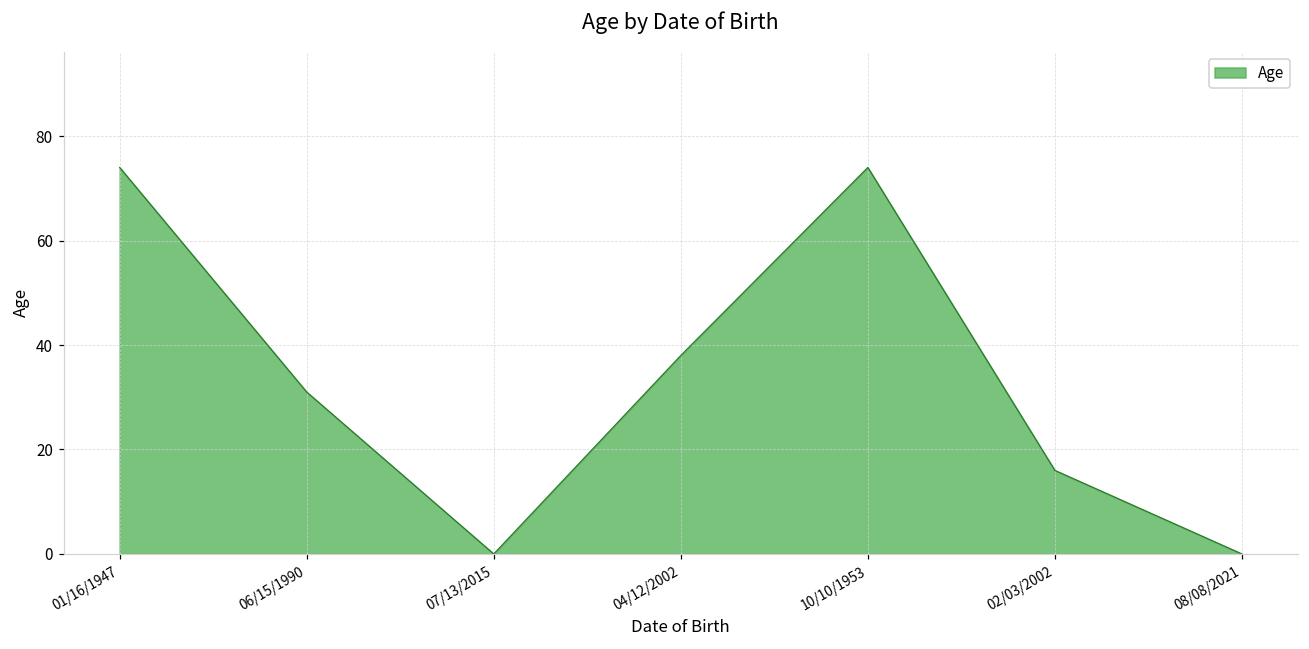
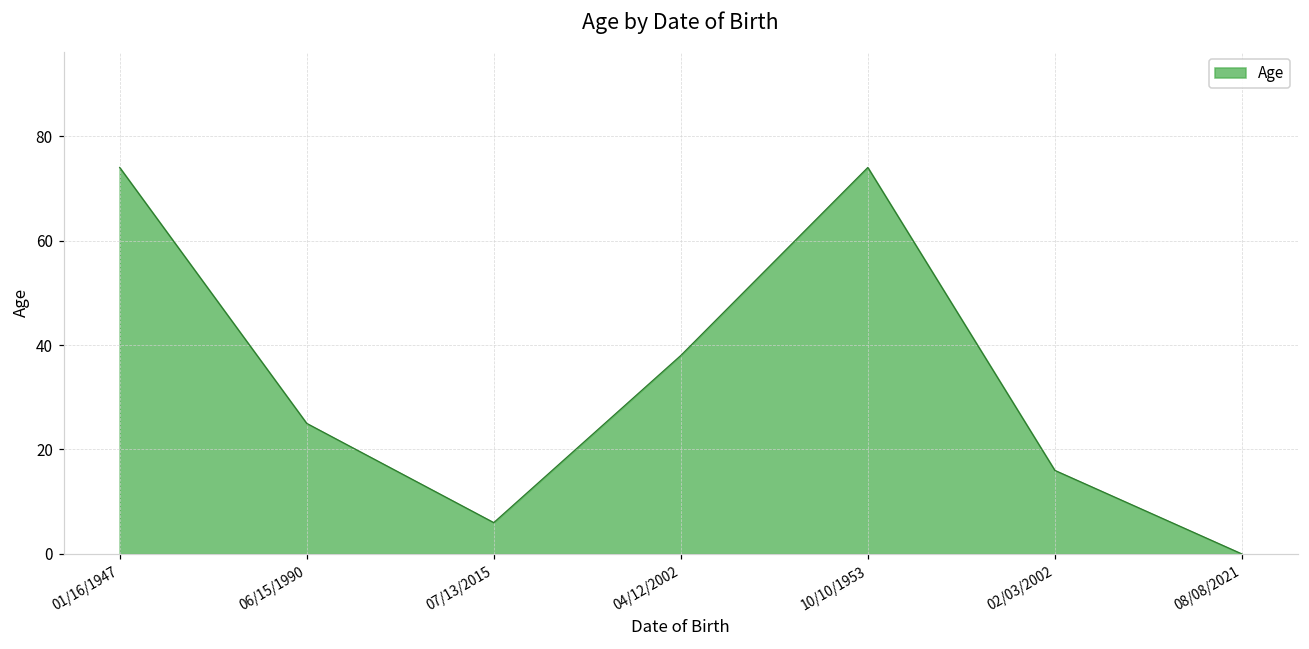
06/15/1990: 31 -> 25
07/13/2015: 0 -> 6
